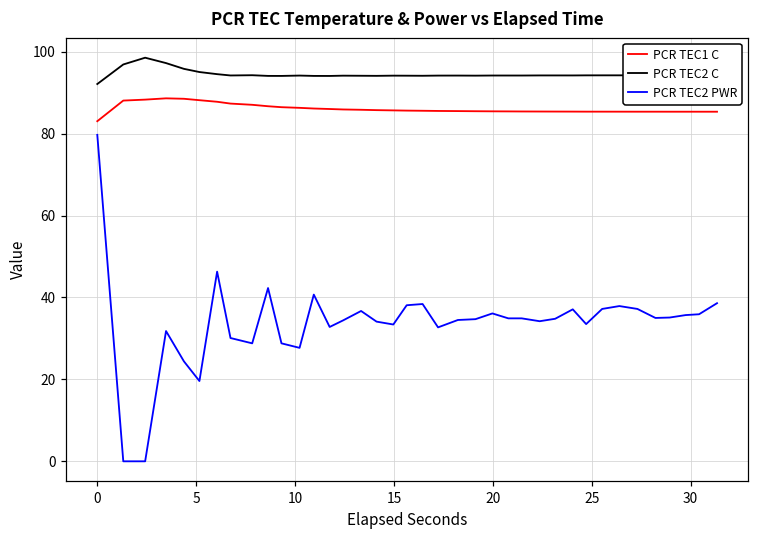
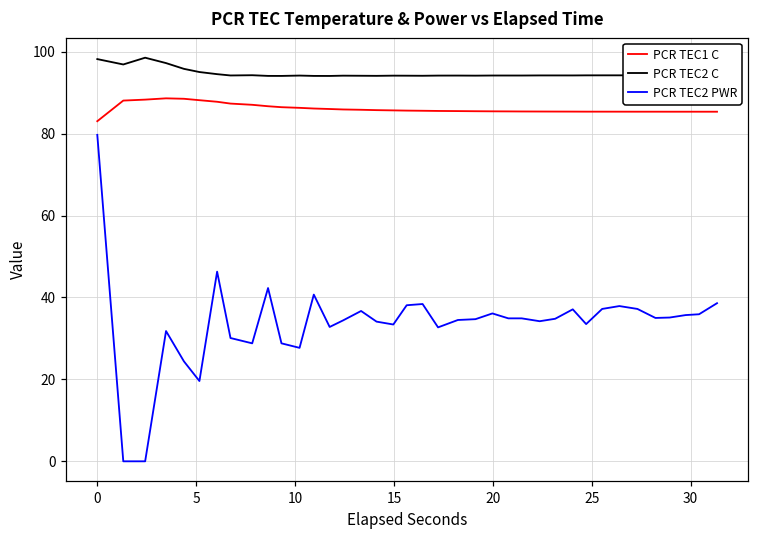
PCR TEC2 C, 0: 92 -> 98
